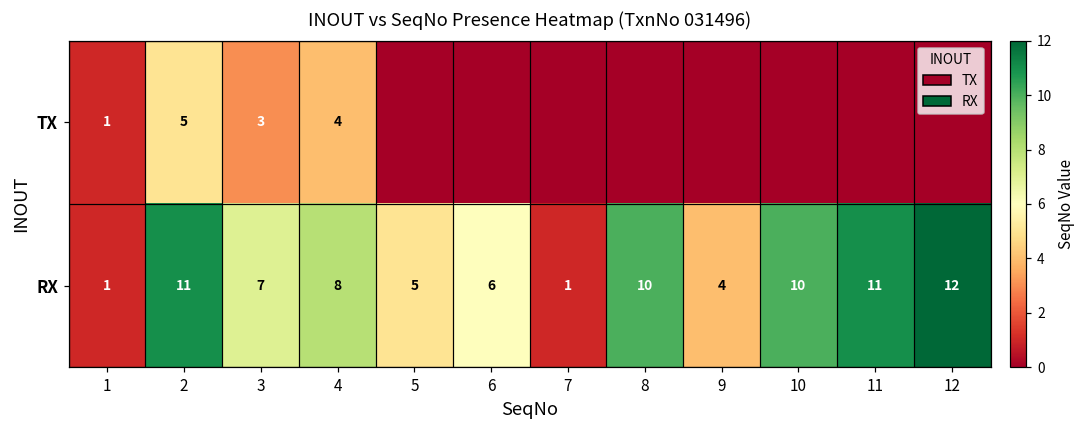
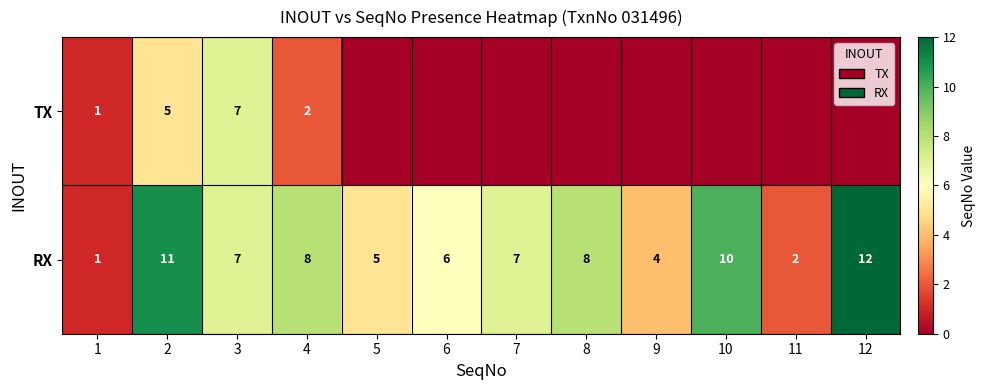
TX, 3: 3 -> 7
TX, 4: 4 -> 2
RX, 7: 1 -> 7
RX, 8: 10 -> 8
RX, 11: 11 -> 2
